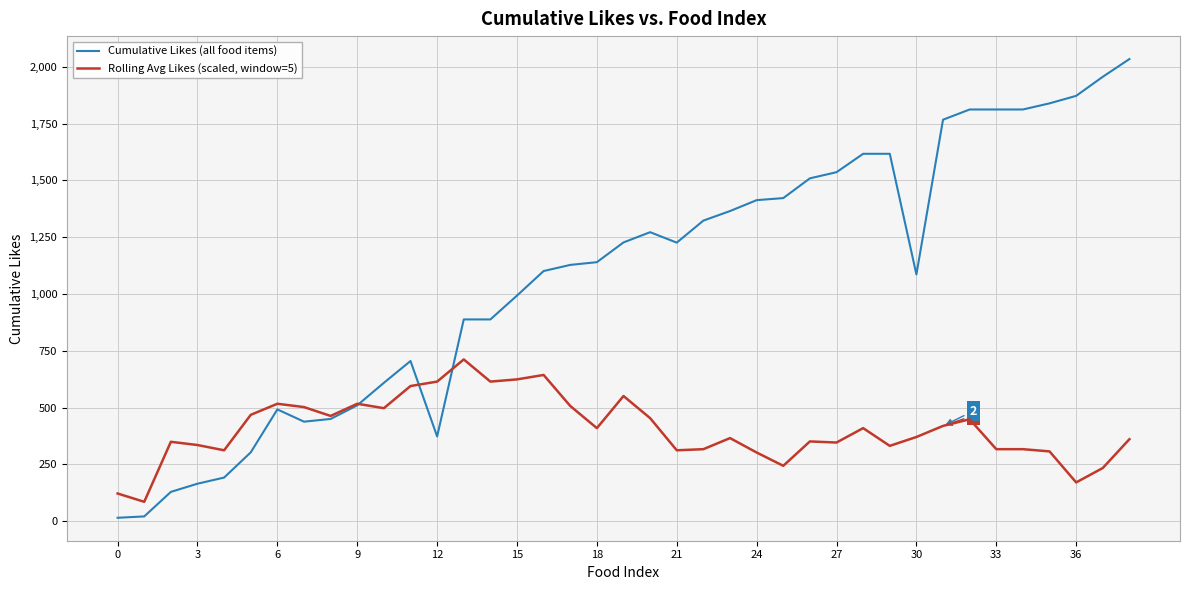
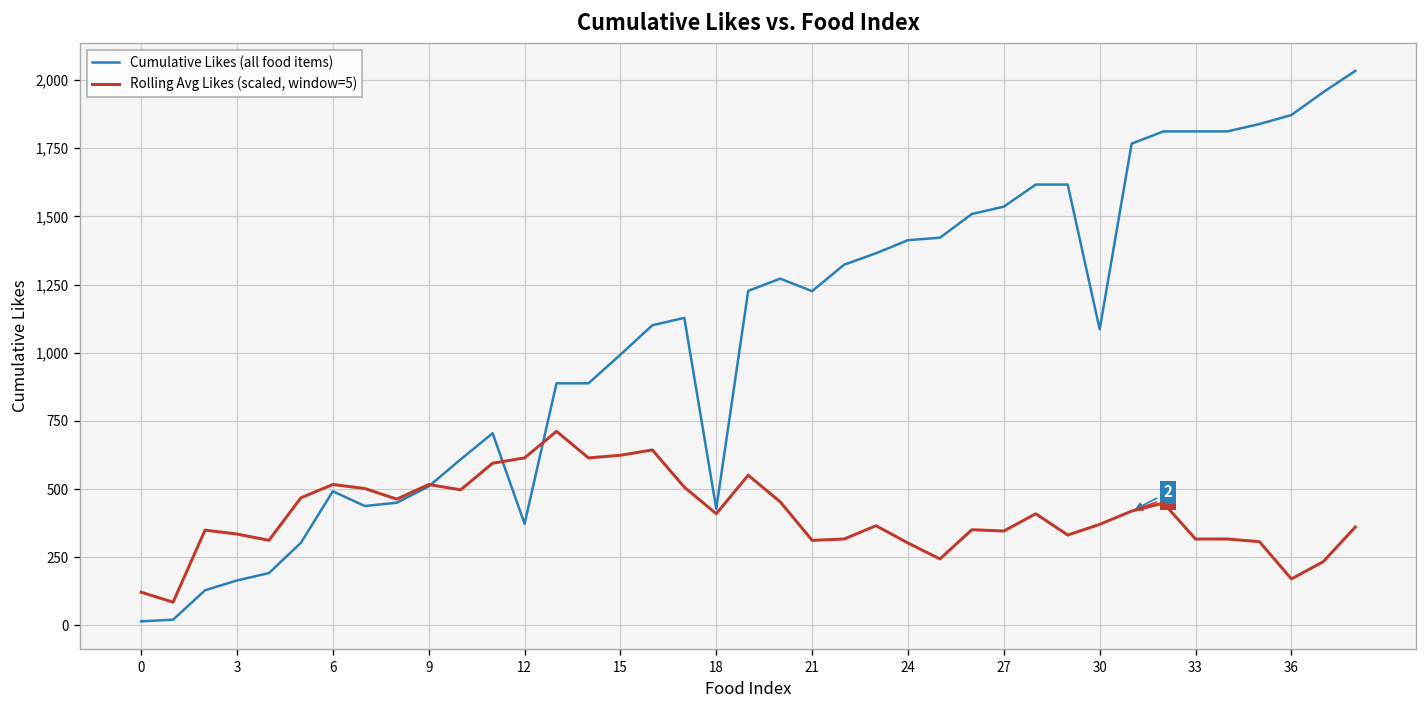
Cumulative Likes (all food items), 18: 1,140 -> 430
